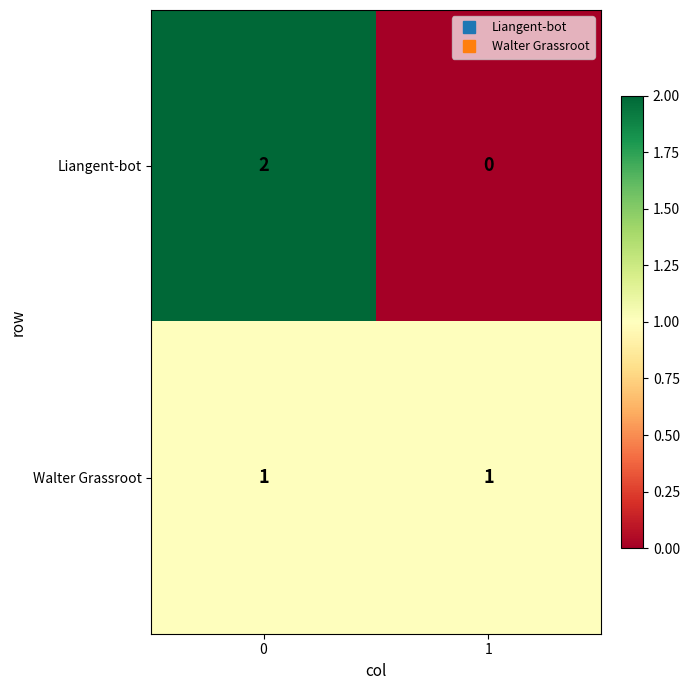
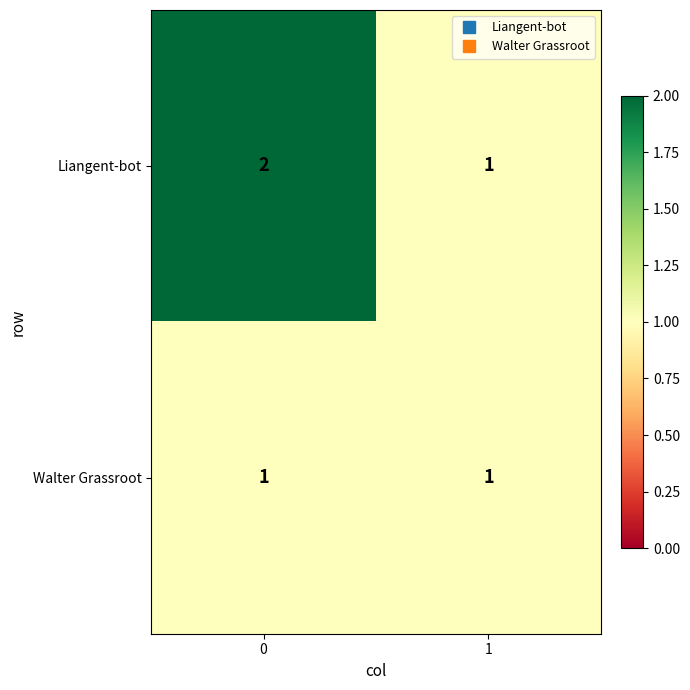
Liangent-bot, 1: 0 -> 1
